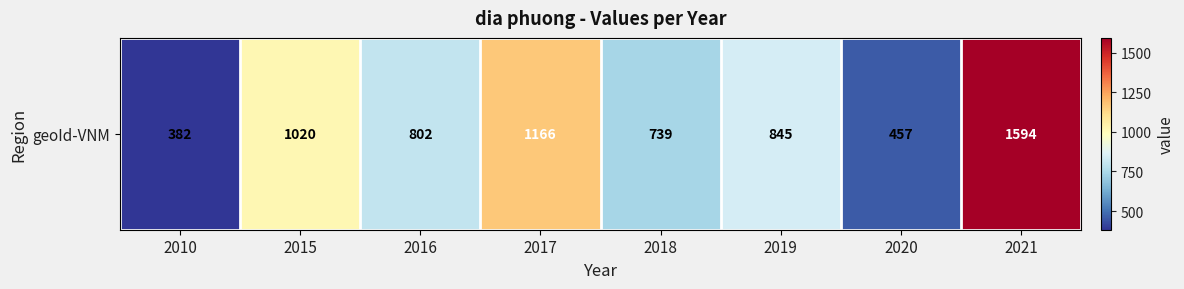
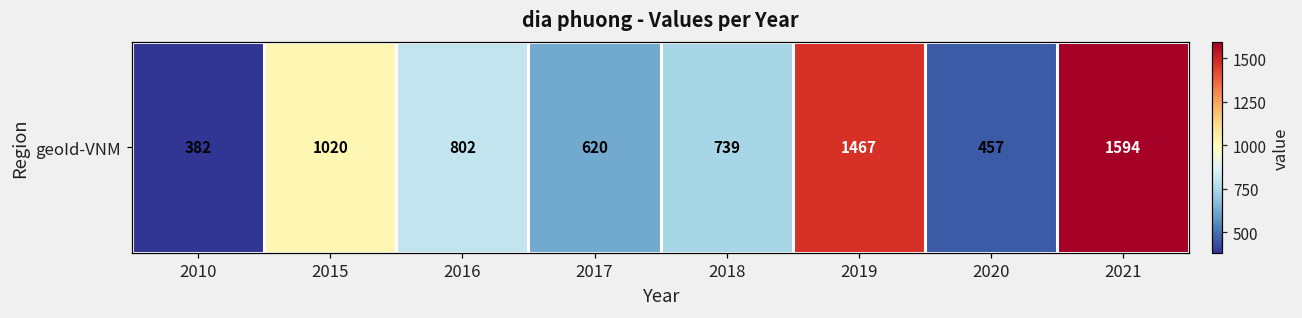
geoId-VNM, 2017: 1166 -> 620
geoId-VNM, 2019: 845 -> 1467
